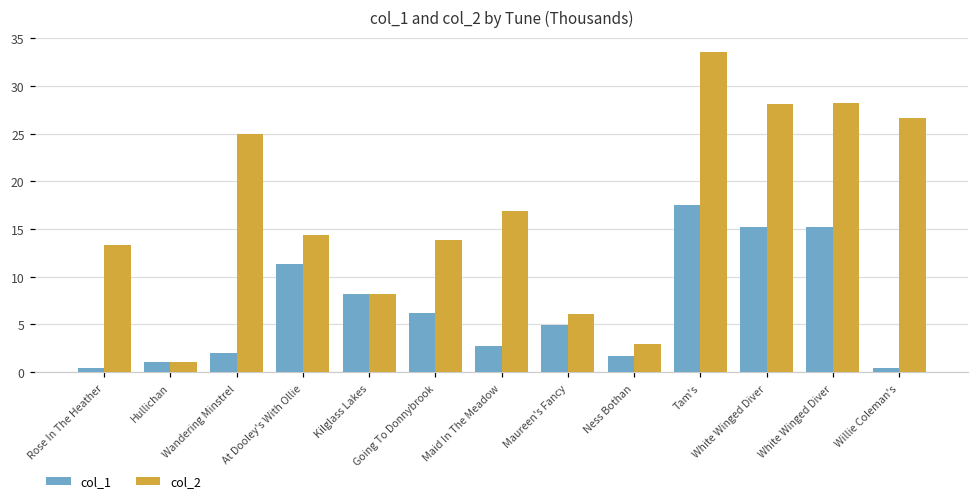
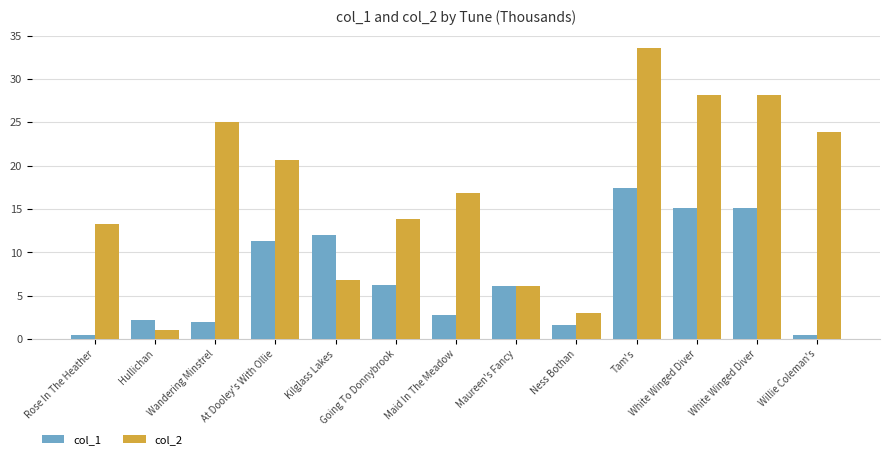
col_1, Hullichan: 1 -> 2
col_2, At Dooley's With Ollie: 14 -> 21
col_1, Kilglass Lakes: 8 -> 12
col_2, Kilglass Lakes: 8 -> 7
col_1, Maureen's Fancy: 5 -> 6
col_2, Willie Coleman's: 27 -> 24
